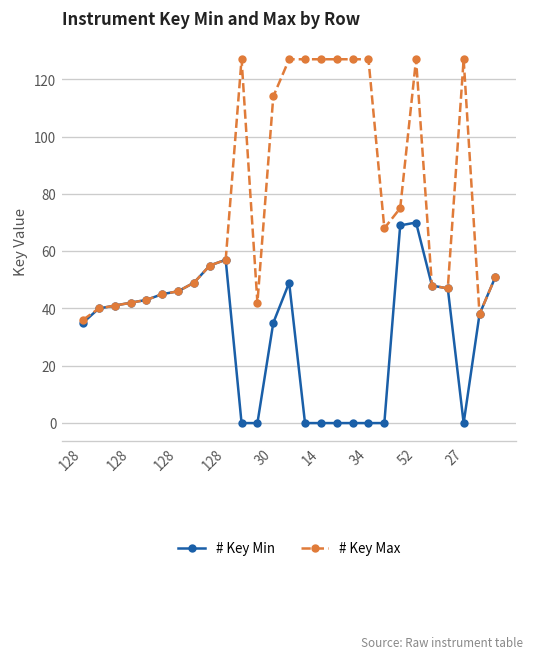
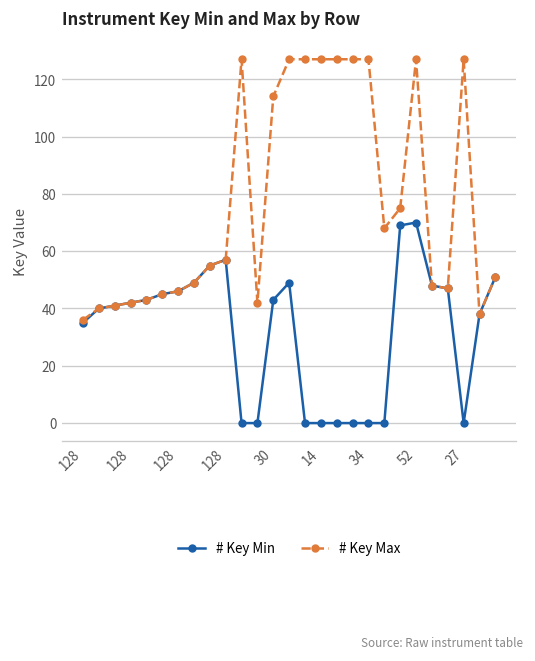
# Key Min, 30: 35 -> 43
